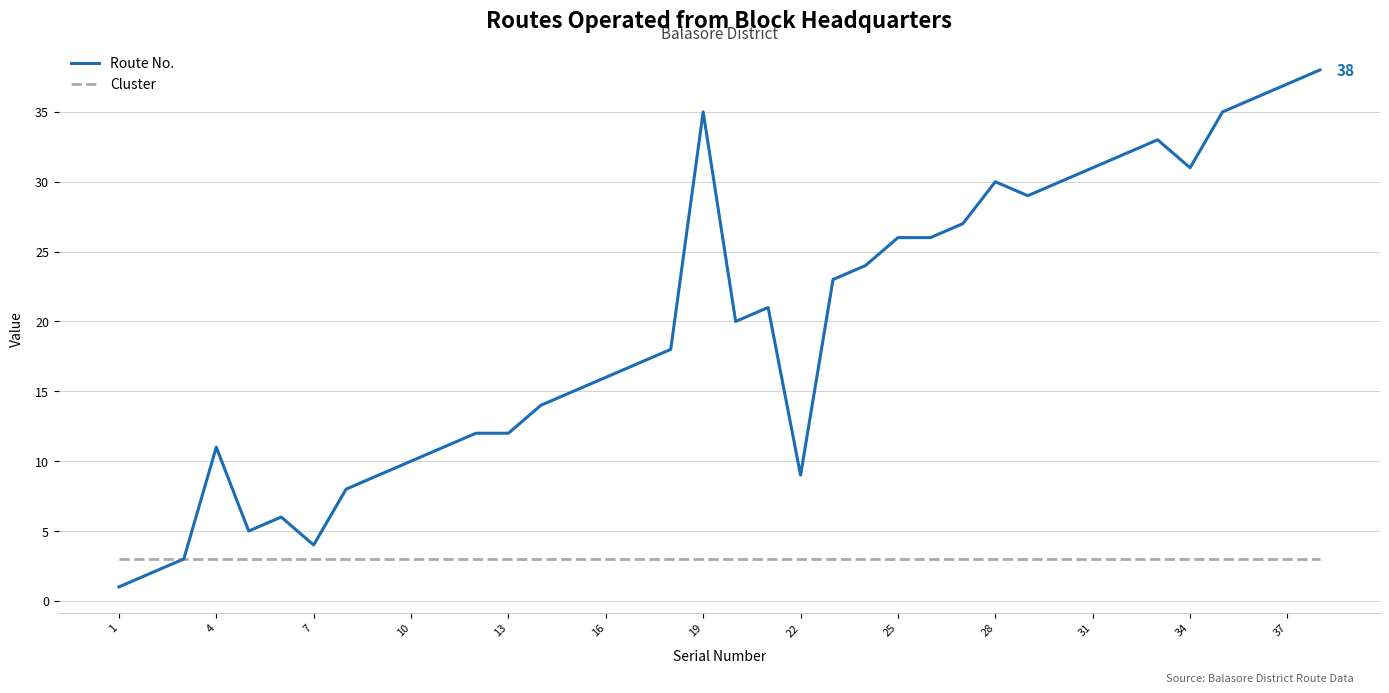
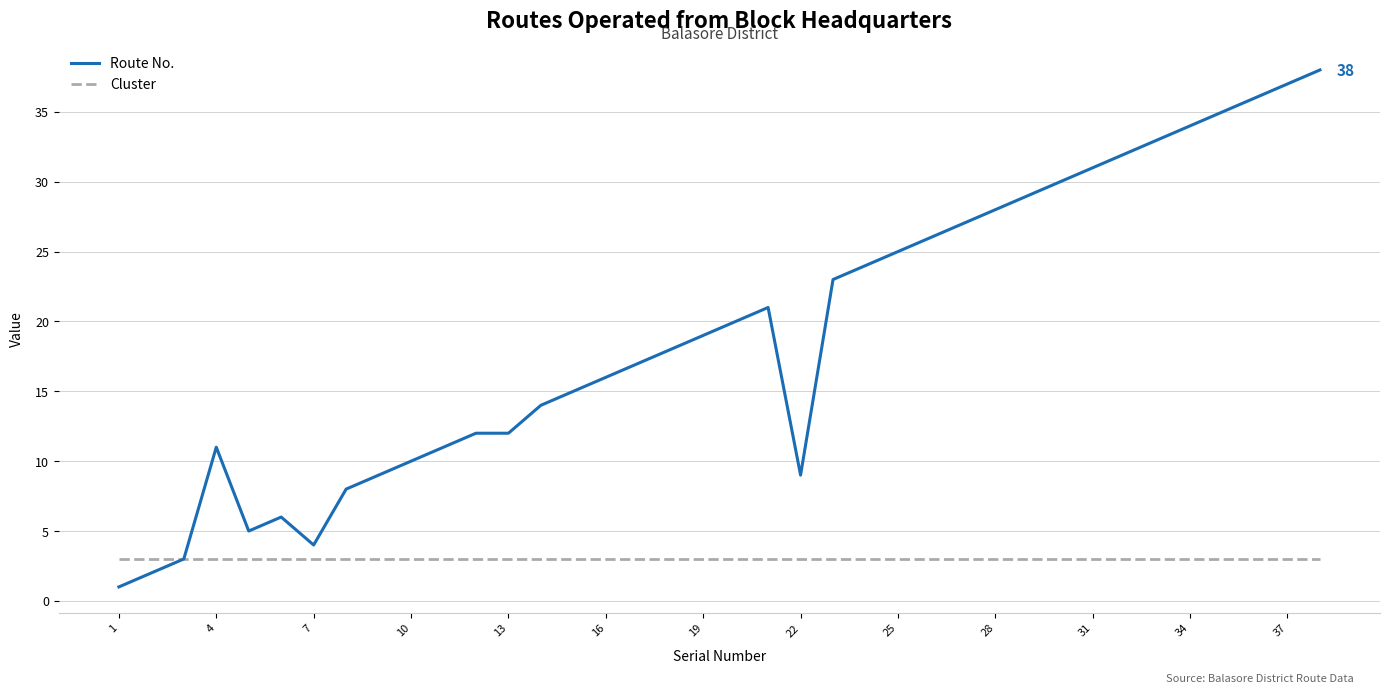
Route No., 19: 35 -> 19
Route No., 25: 26 -> 25
Route No., 28: 30 -> 28
Route No., 34: 31 -> 34
